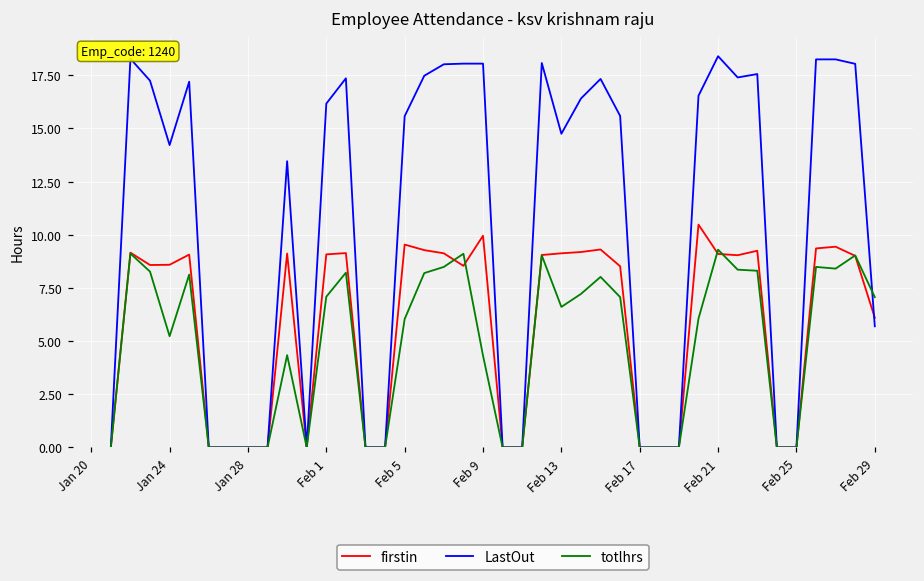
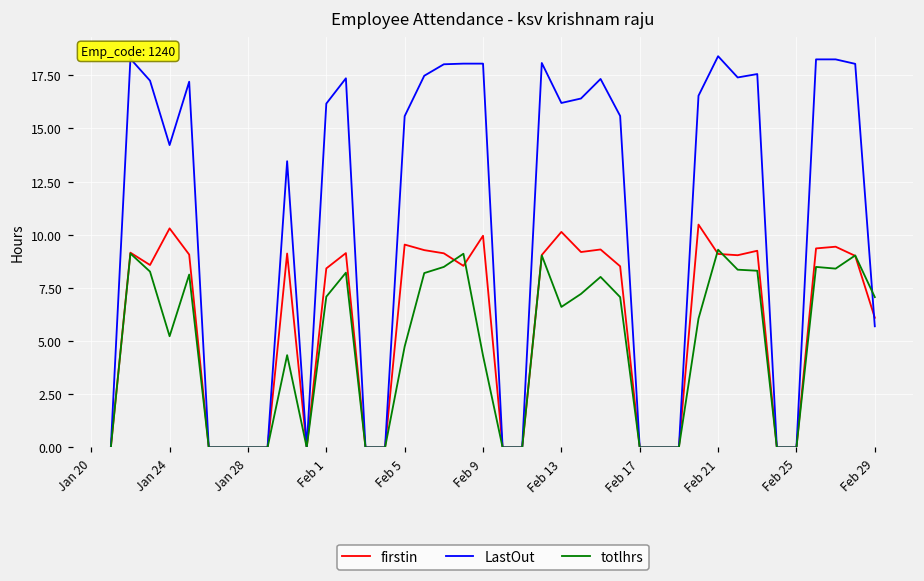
firstin, Jan 24: 8.6 -> 10.3
firstin, Feb 1: 9.1 -> 8.4
totlhrs, Feb 5: 6.0 -> 4.7
firstin, Feb 13: 9.1 -> 10.1
LastOut, Feb 13: 14.8 -> 16.2
